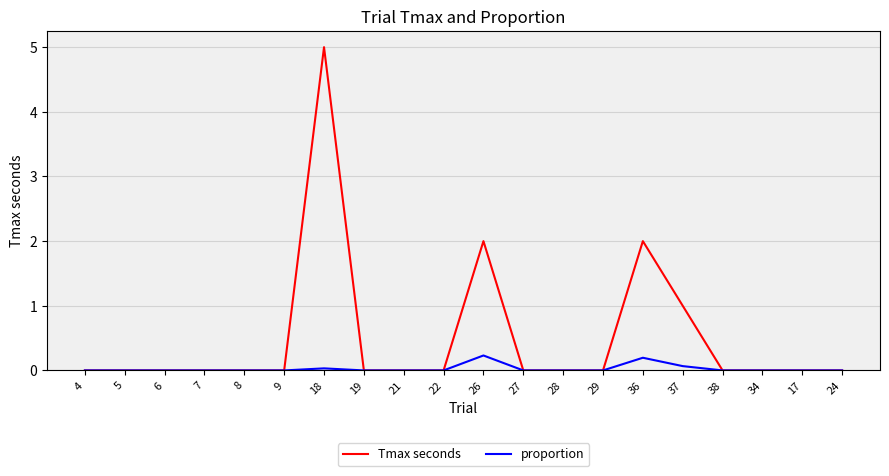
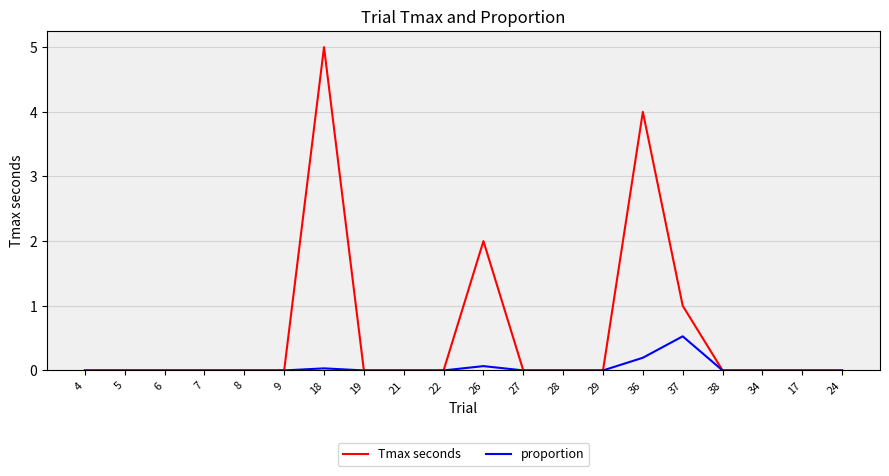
proportion, 26: 0.2 -> 0.1
Tmax seconds, 36: 2 -> 4
proportion, 37: 0.1 -> 0.5
